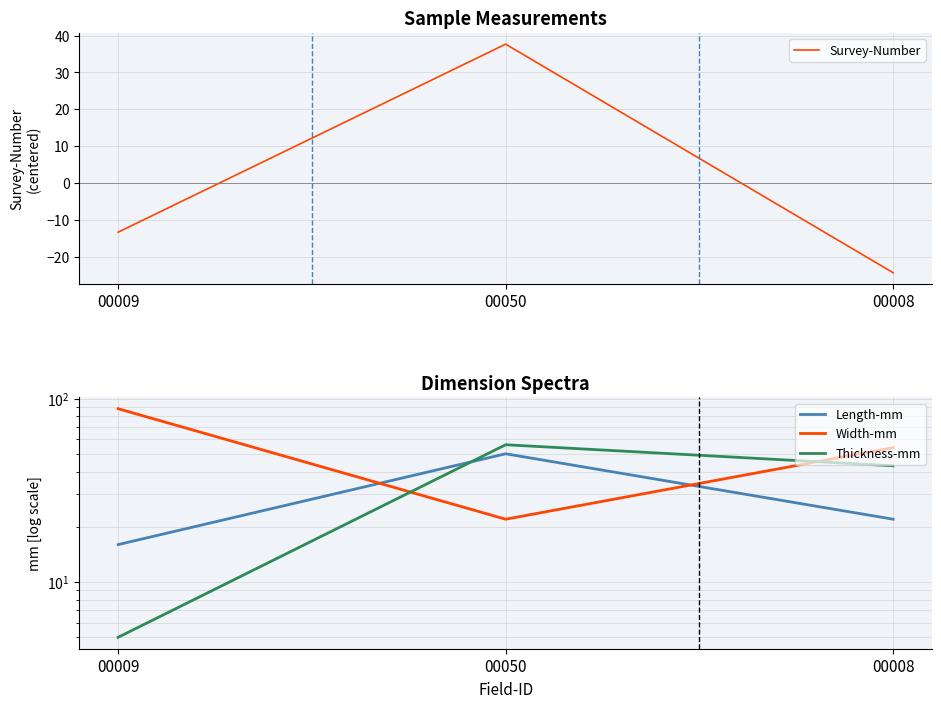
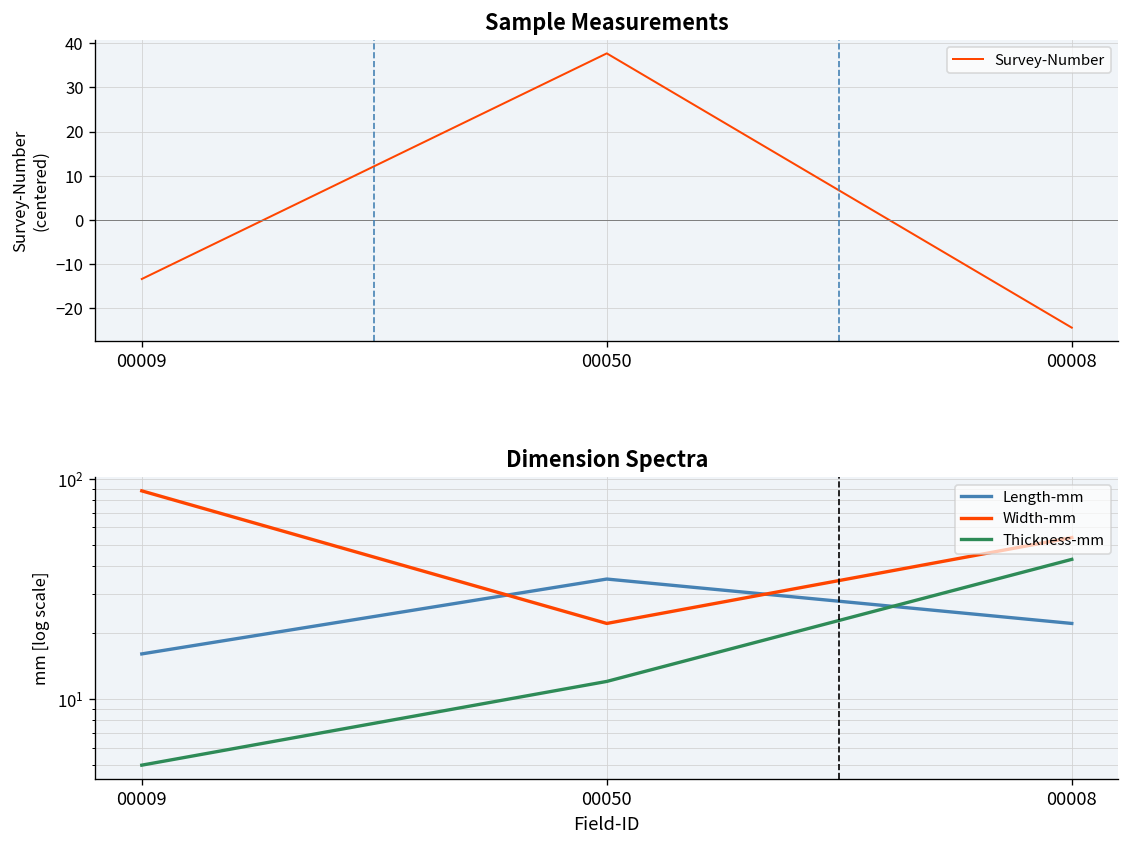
Dimension Spectra, Length-mm, 00050: 50 -> 35
Dimension Spectra, Thickness-mm, 00050: 56 -> 12
